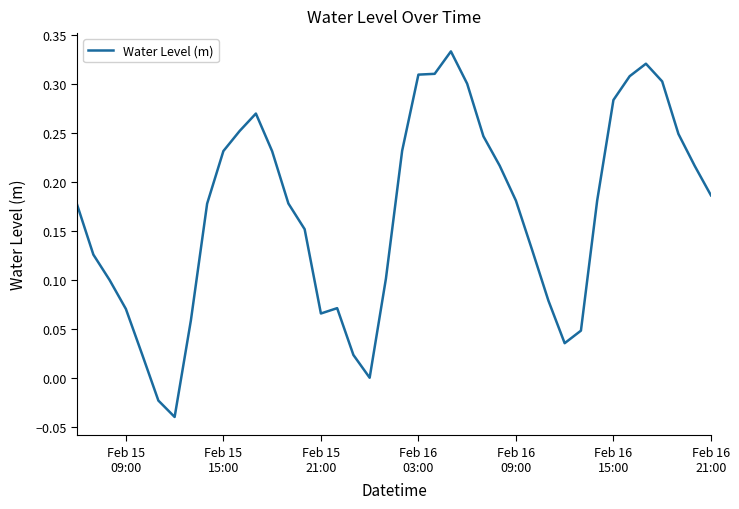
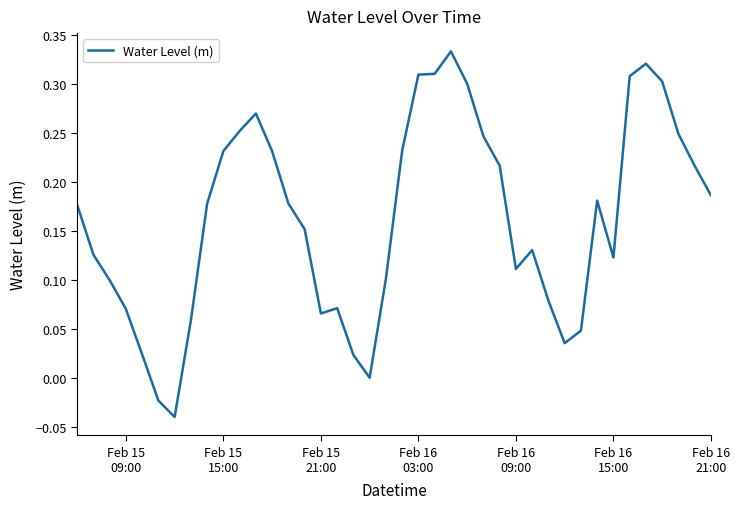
Feb 16 09:00: 0.18 -> 0.11
Feb 16 15:00: 0.28 -> 0.12
